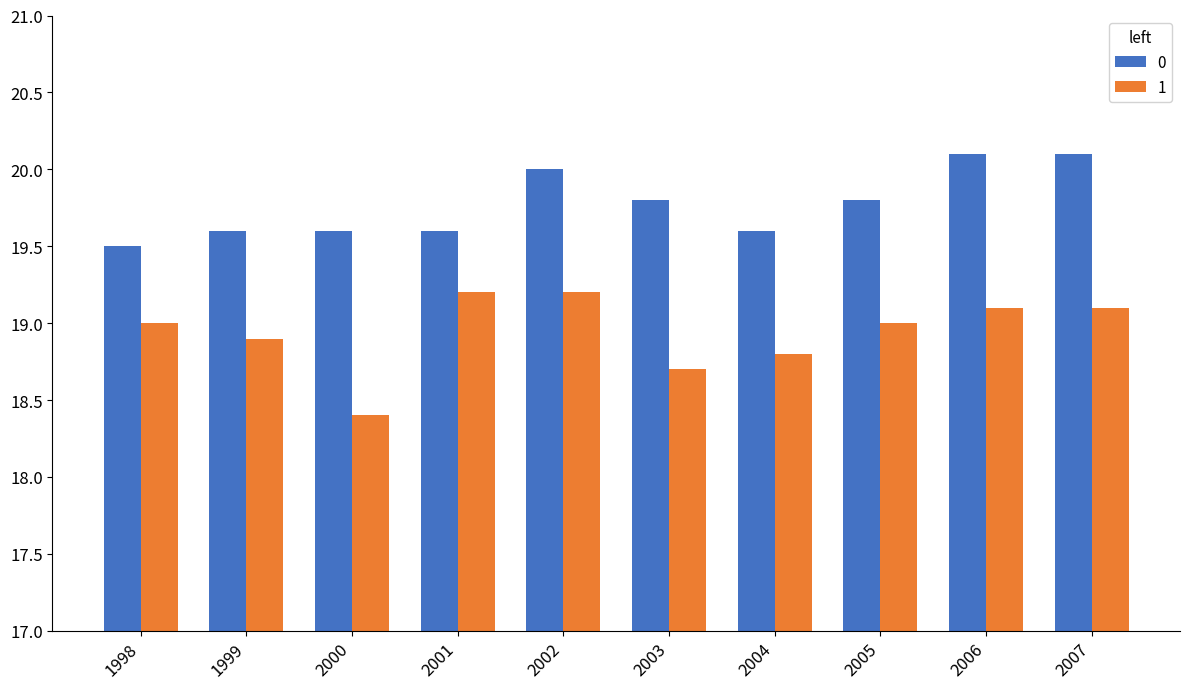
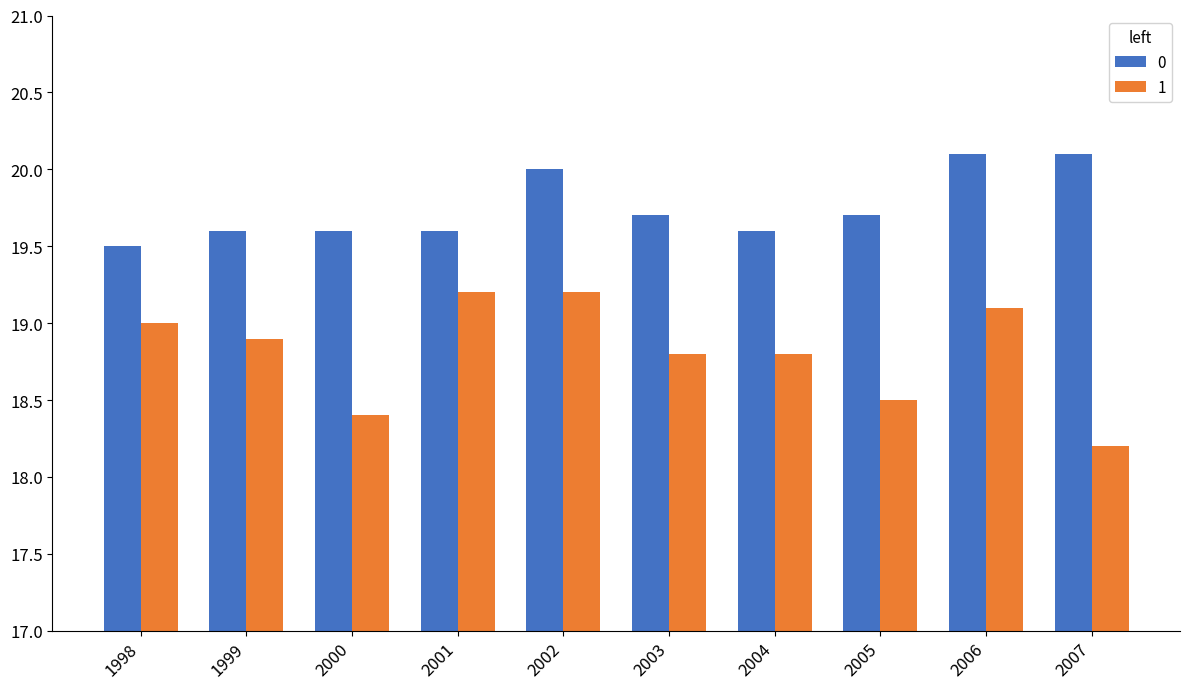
0, 2003: 19.8 -> 19.7
1, 2003: 18.7 -> 18.8
0, 2005: 19.8 -> 19.7
1, 2005: 19.0 -> 18.5
1, 2007: 19.1 -> 18.2
